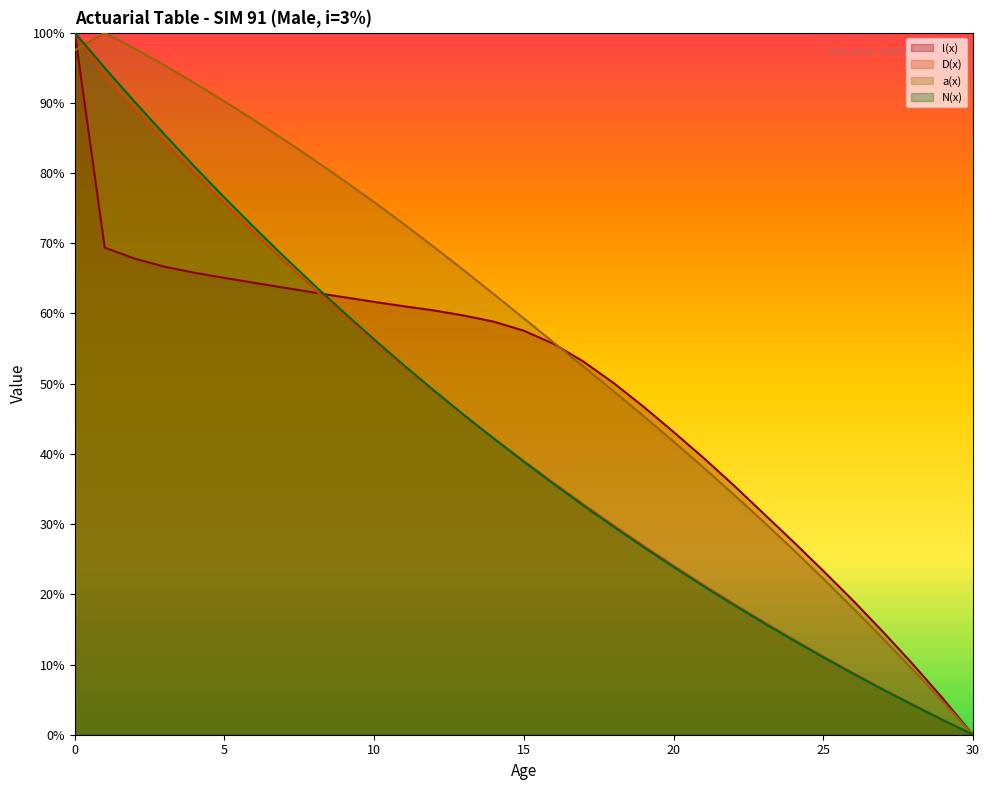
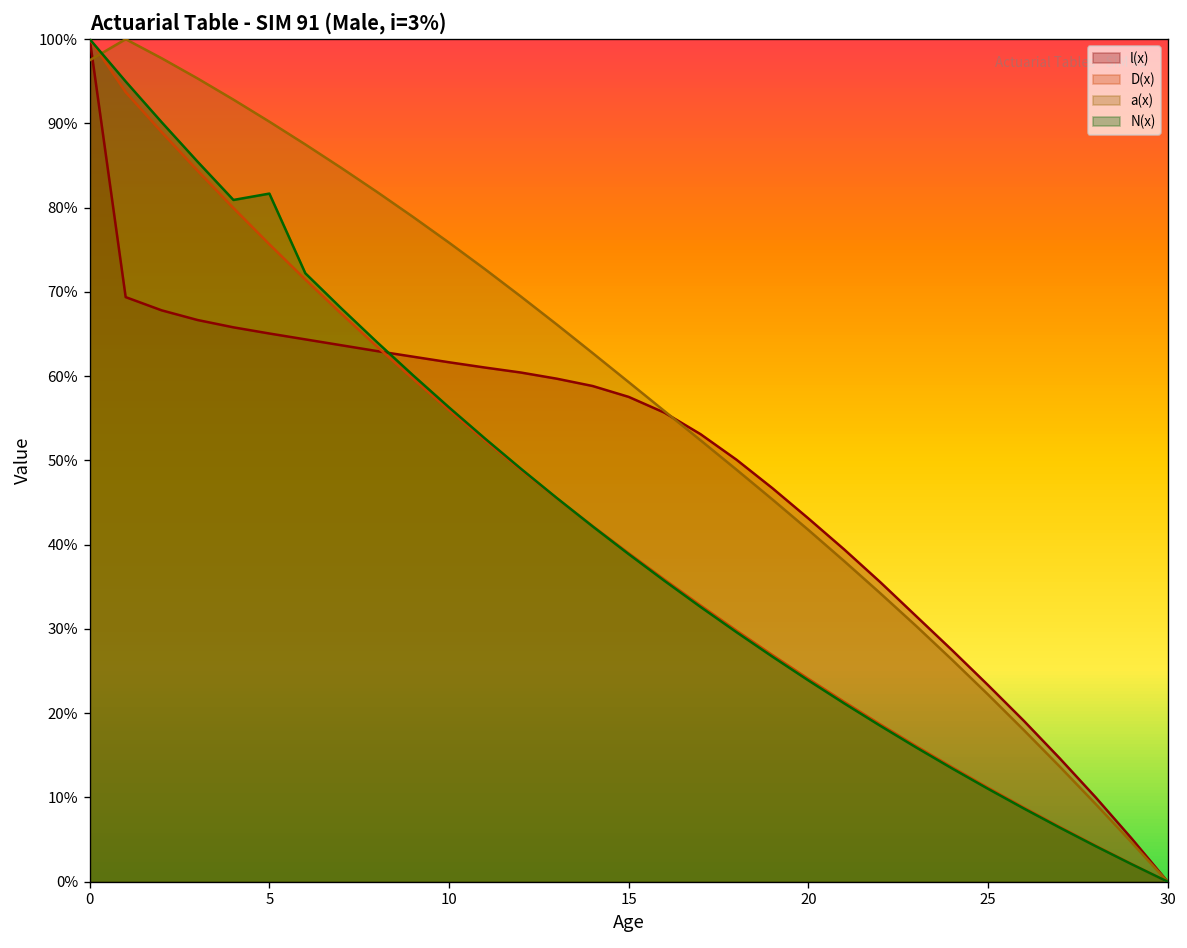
N(x), 5: 77% -> 82%
